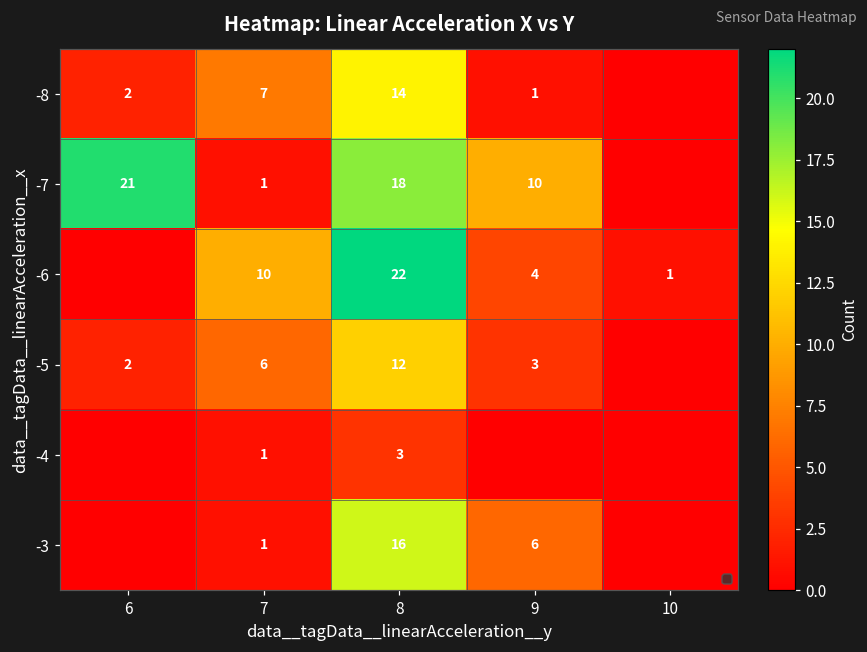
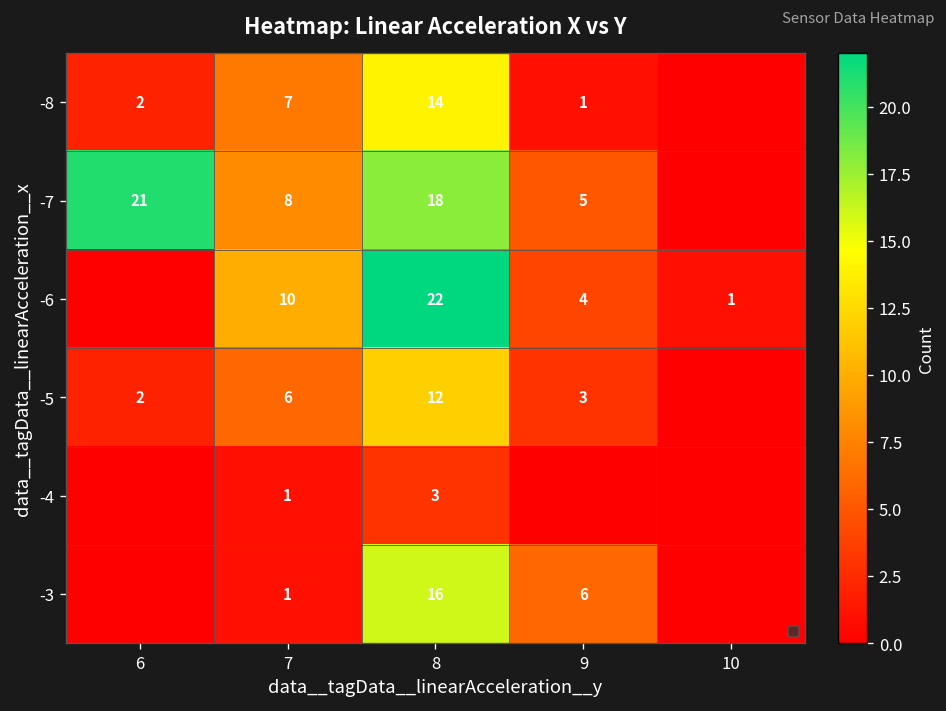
-7, 7: 1 -> 8
-7, 9: 10 -> 5
